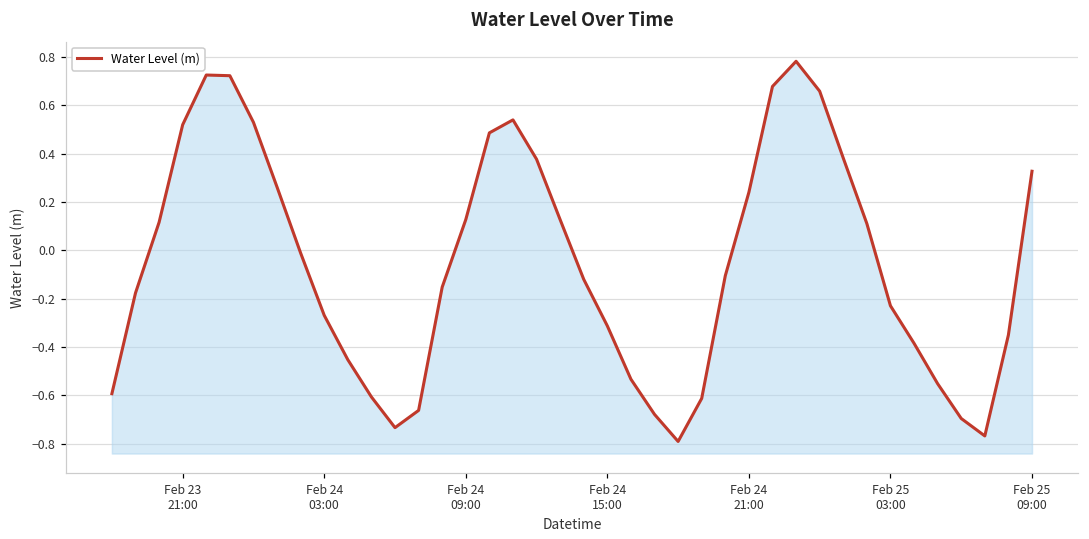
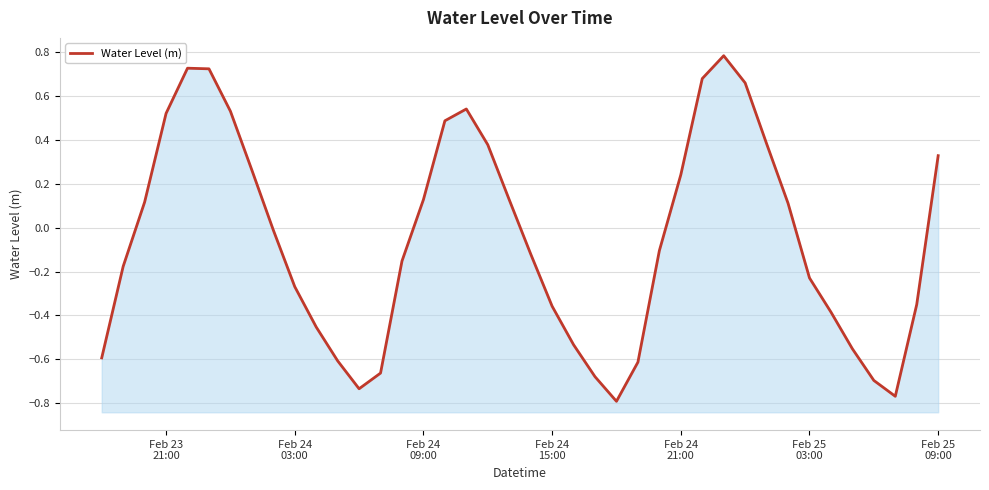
Feb 24 15:00: -0.31 -> -0.36
